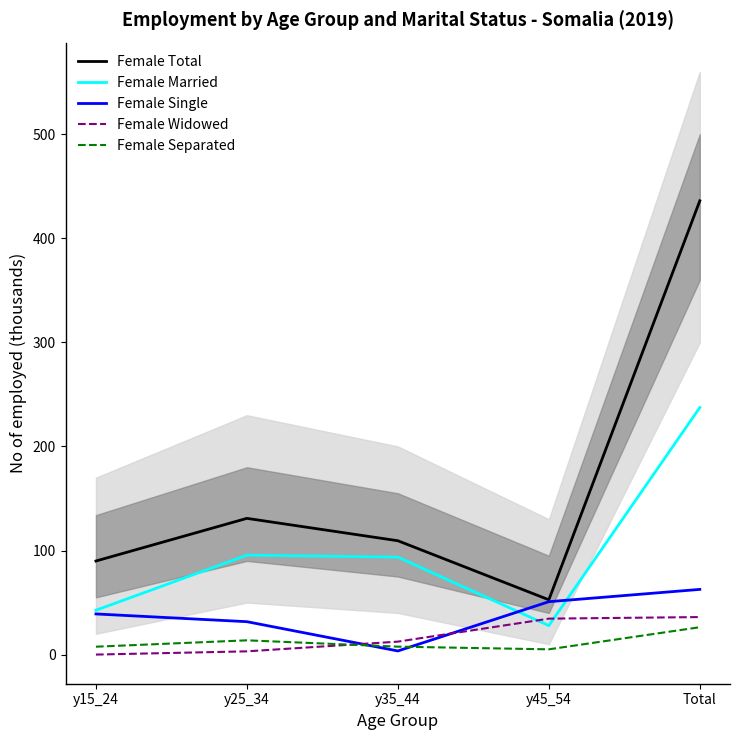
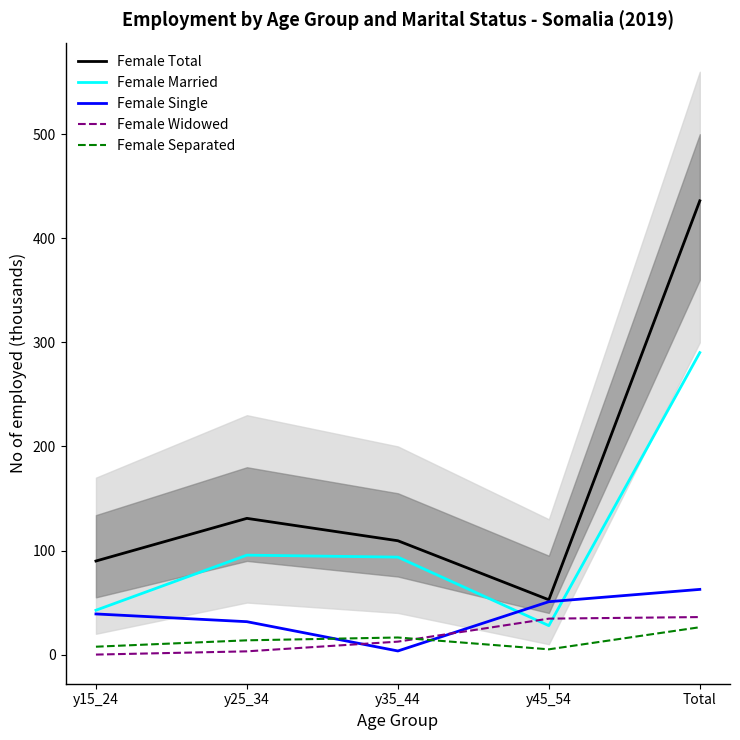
Female Separated, y35_44: 8 -> 16
Female Married, Total: 237 -> 290
